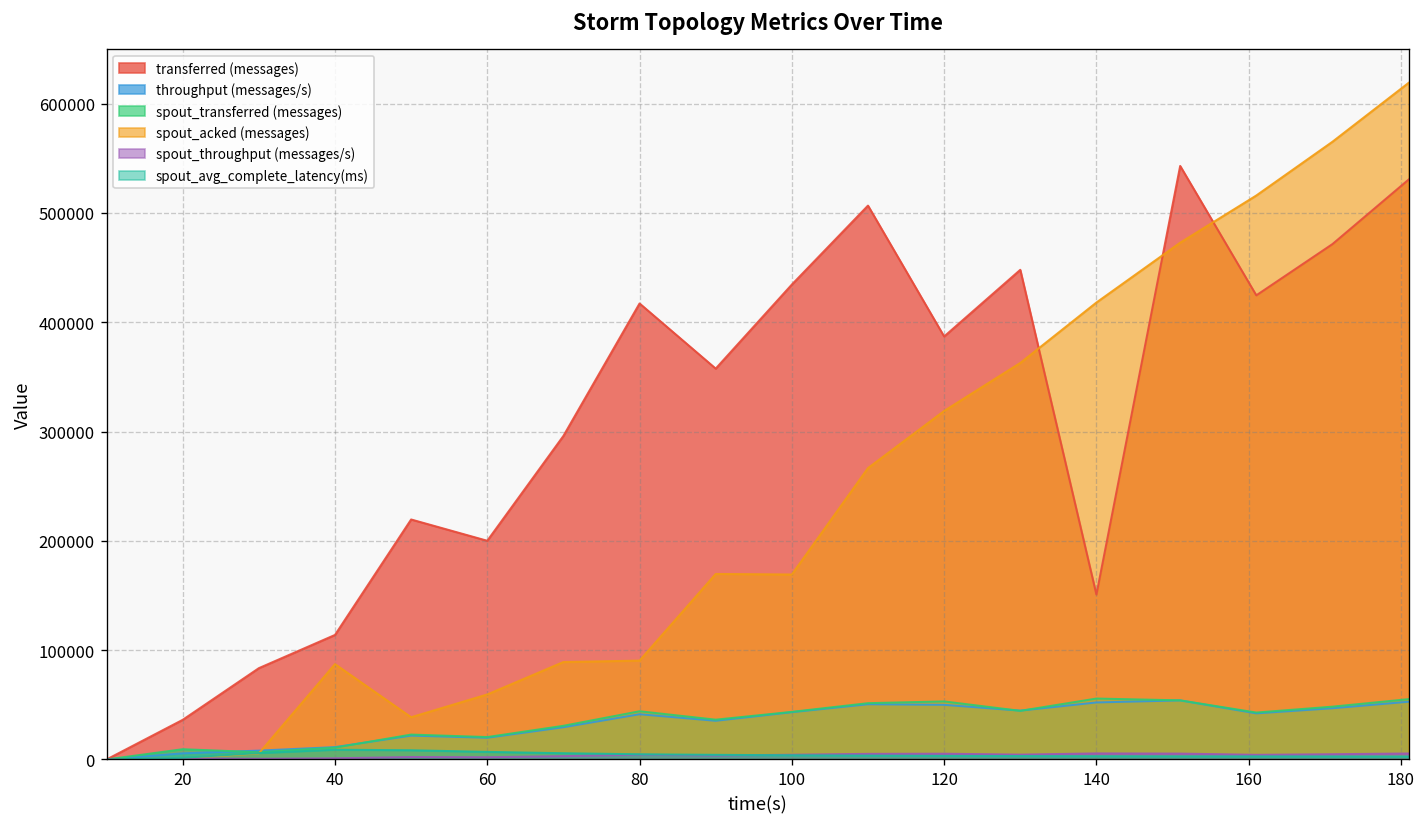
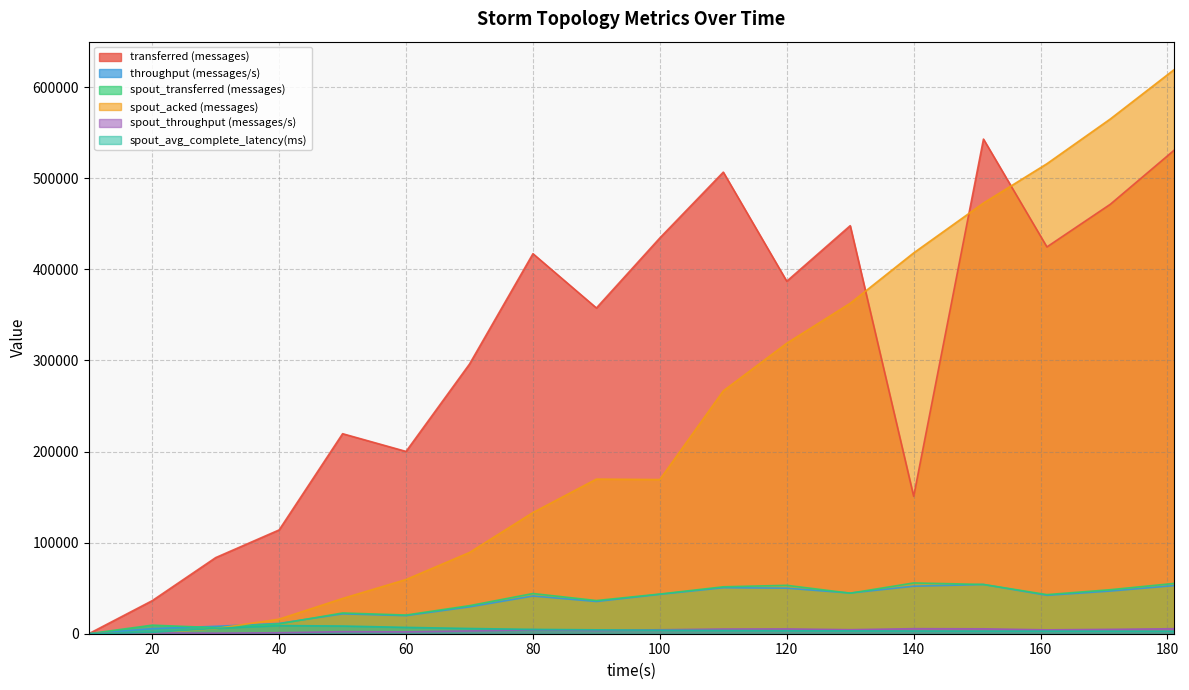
spout_acked (messages), 40: 90000 -> 20000
spout_acked (messages), 80: 90000 -> 130000
